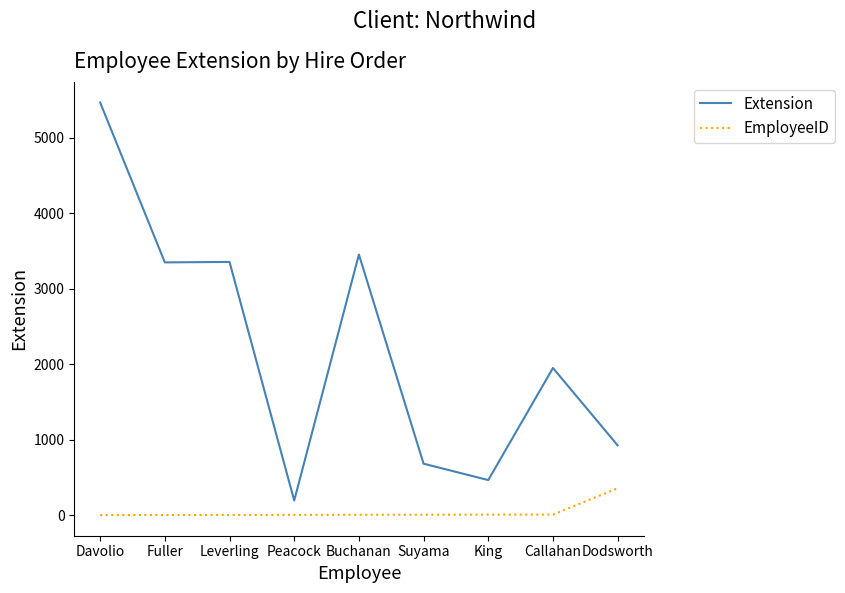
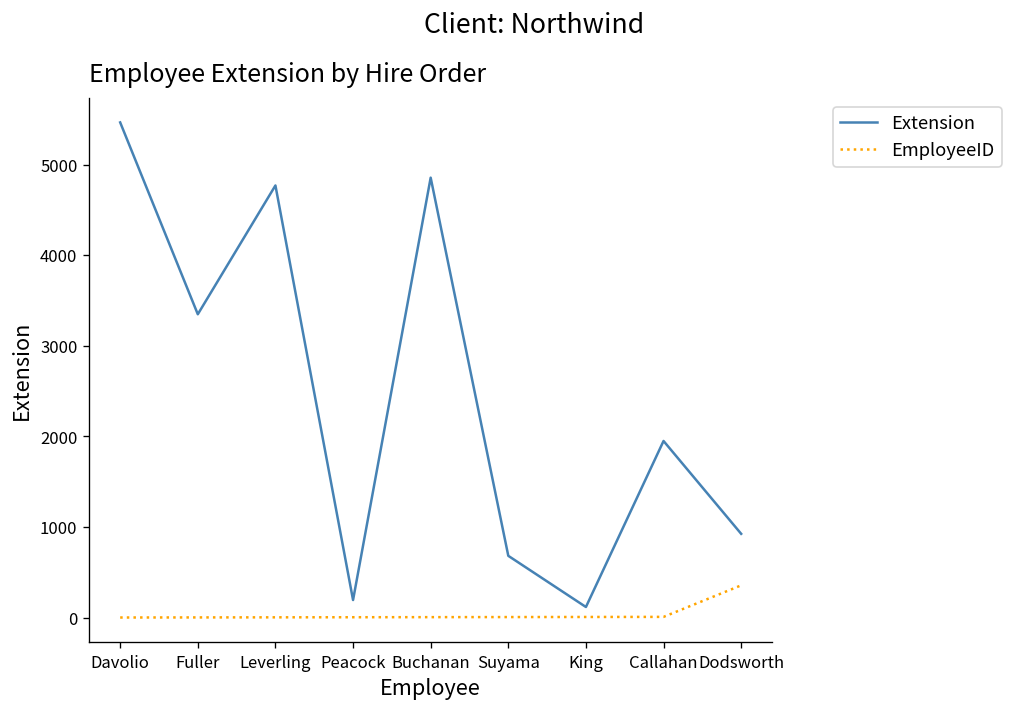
Extension, Leverling: 3400 -> 4800
Extension, Buchanan: 3500 -> 4900
Extension, King: 500 -> 100
